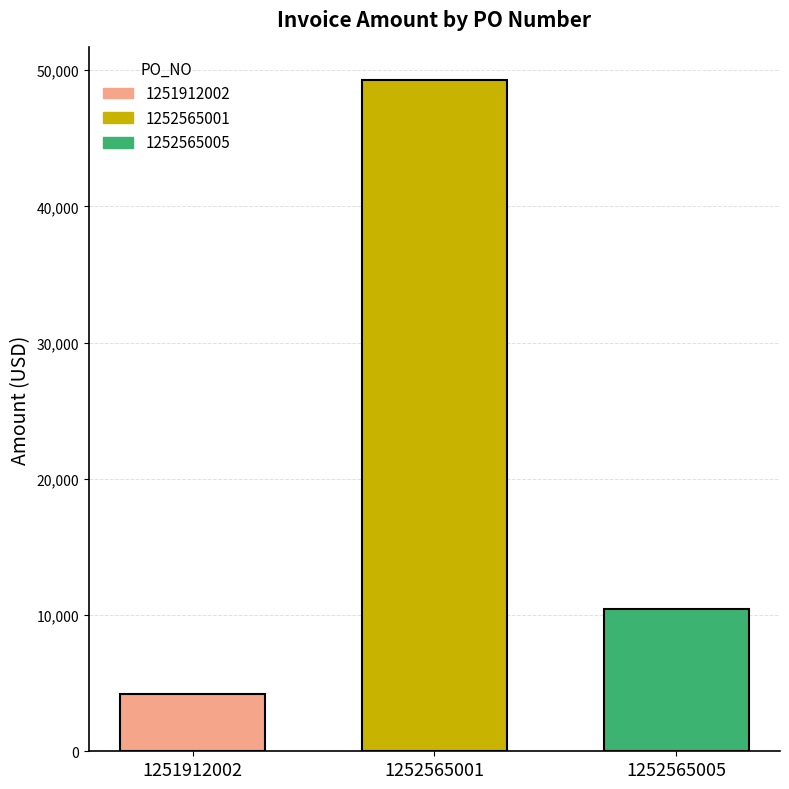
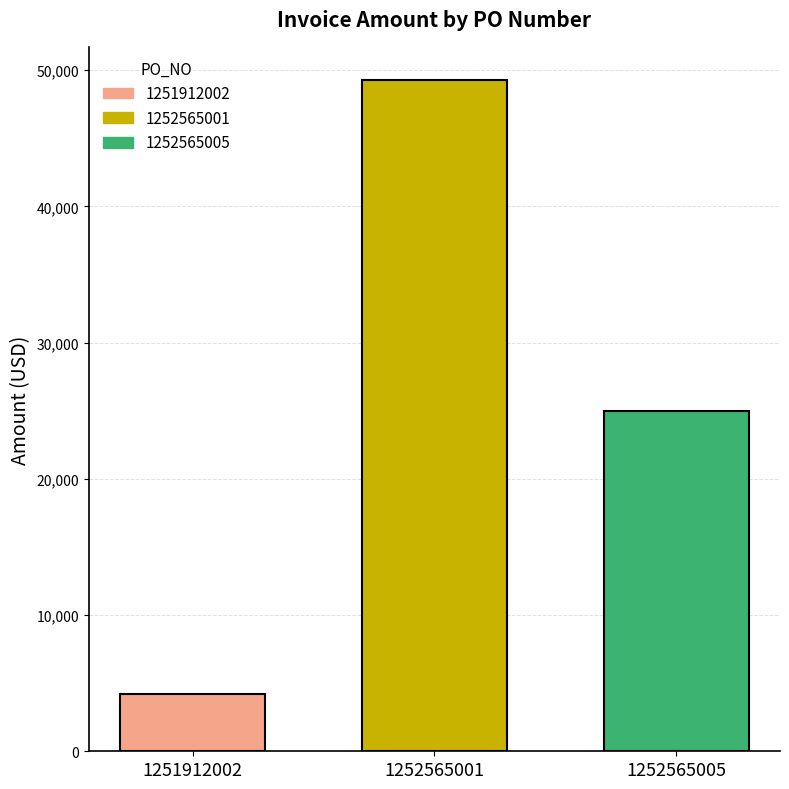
1252565005: 10,500 -> 25,000
